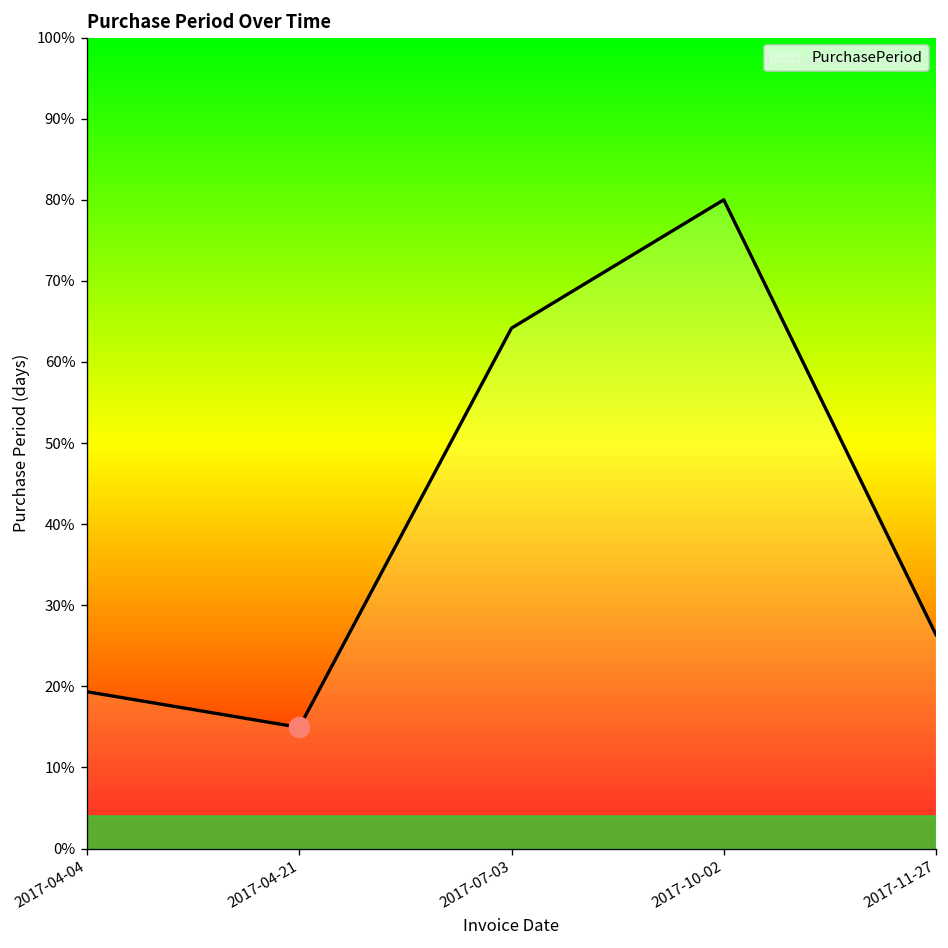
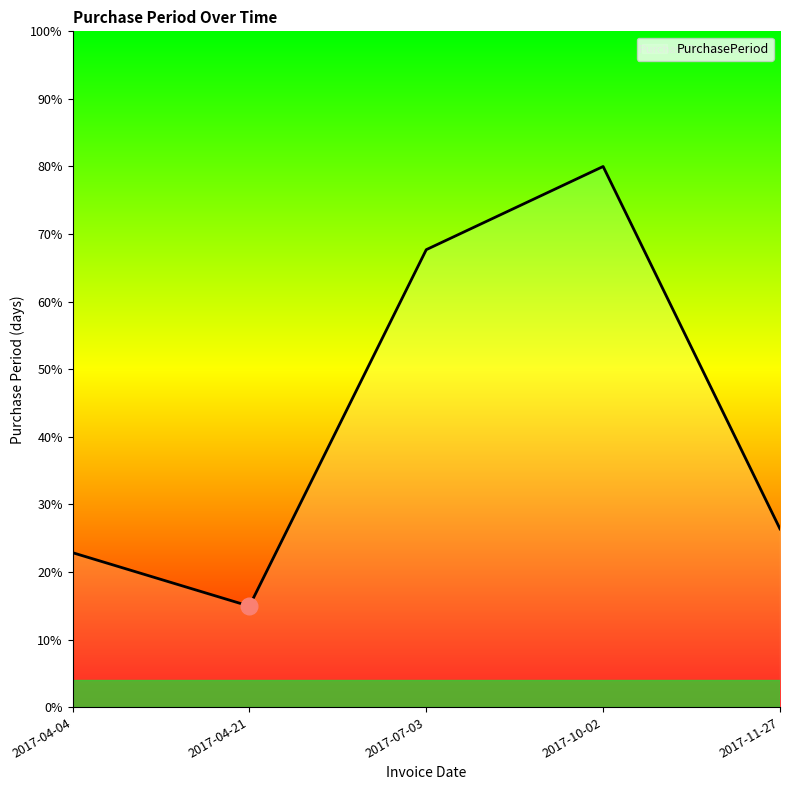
PurchasePeriod, 2017-04-04: 19% -> 23%
PurchasePeriod, 2017-07-03: 64% -> 68%
